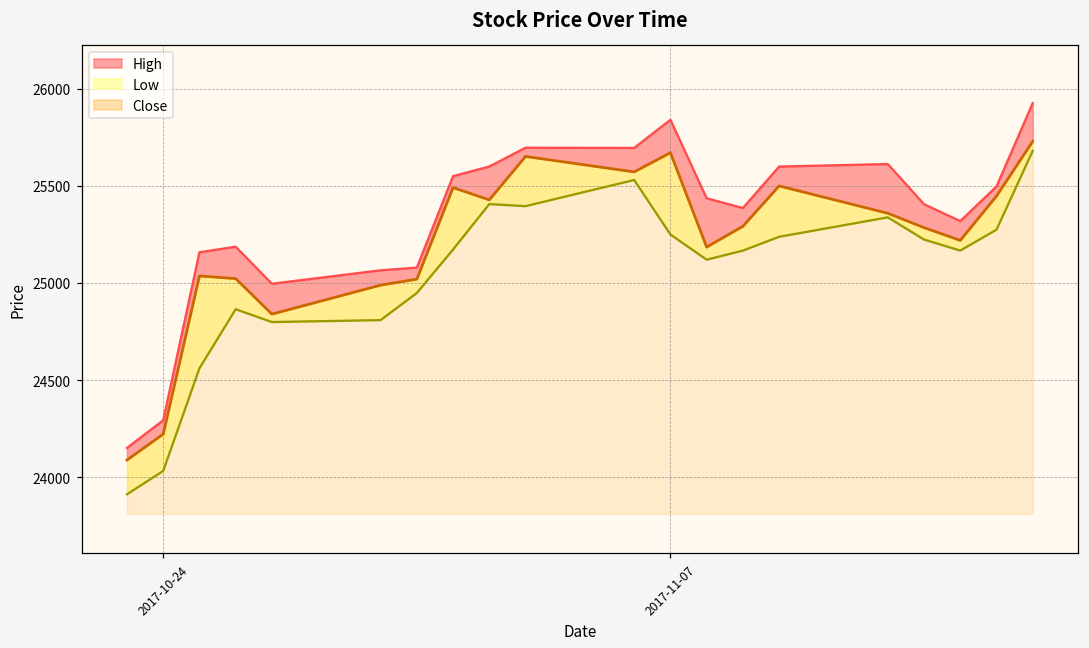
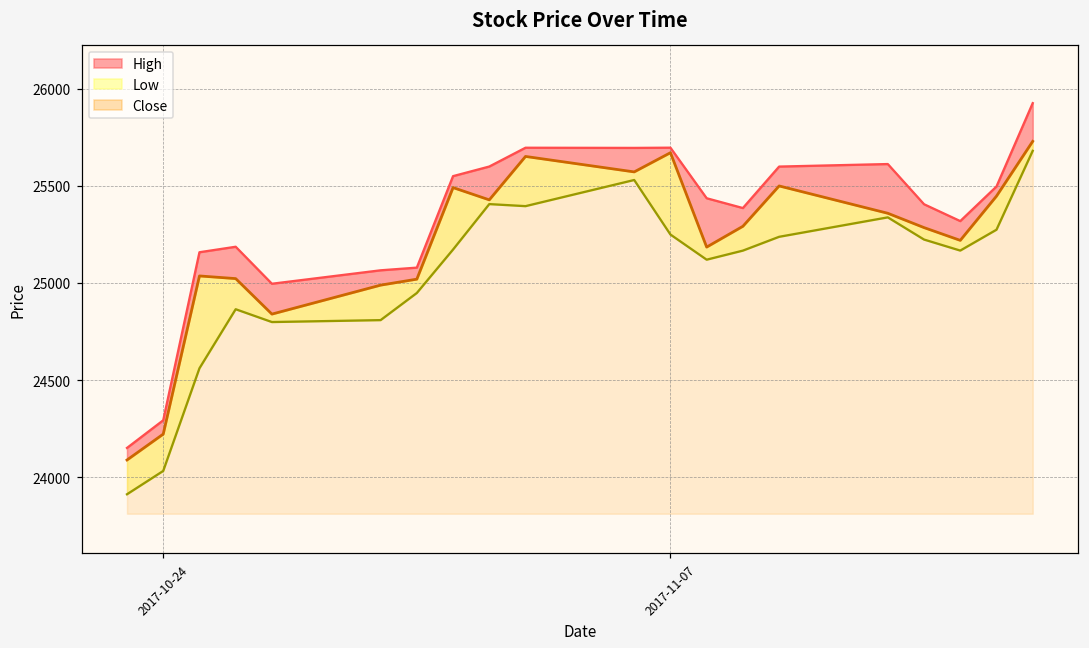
High, 2017-11-07: 25840 -> 25700
